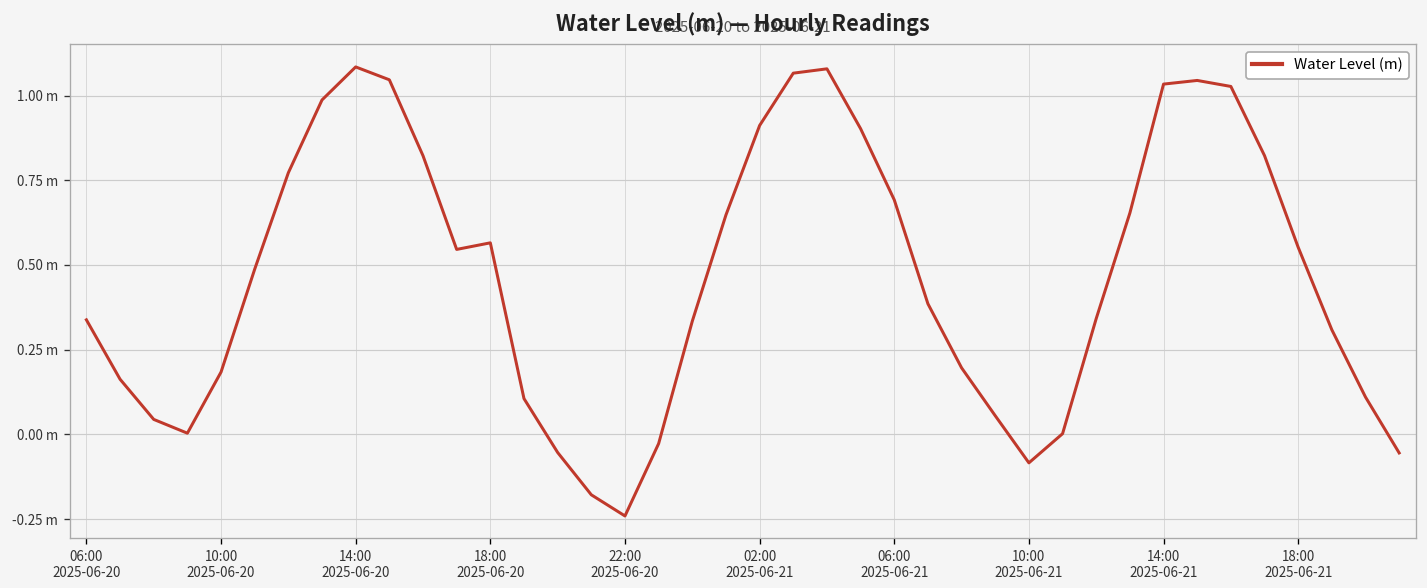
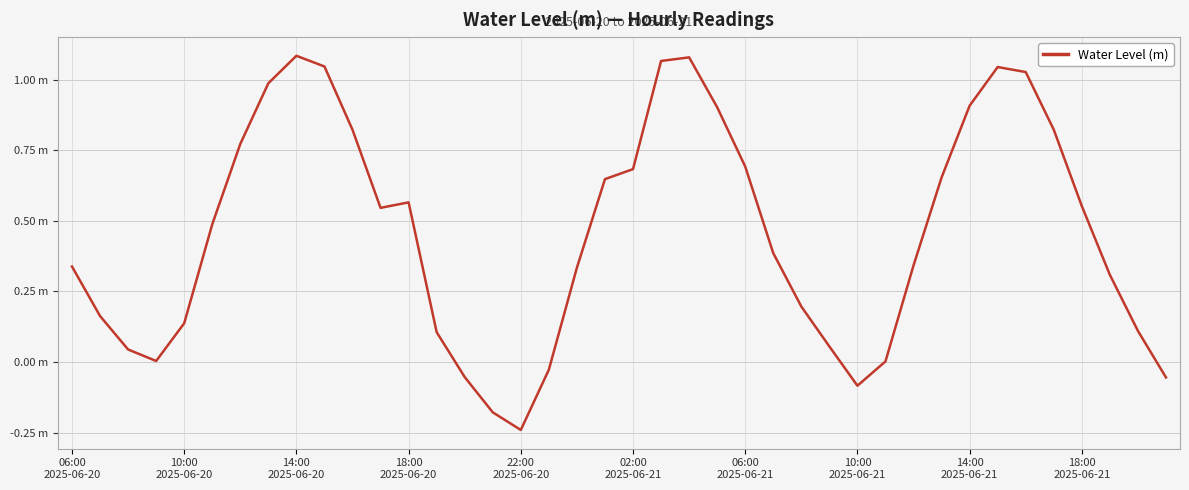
10:00 2025-06-20: 0.18 m -> 0.14 m
02:00 2025-06-21: 0.91 m -> 0.68 m
14:00 2025-06-21: 1.03 m -> 0.91 m
